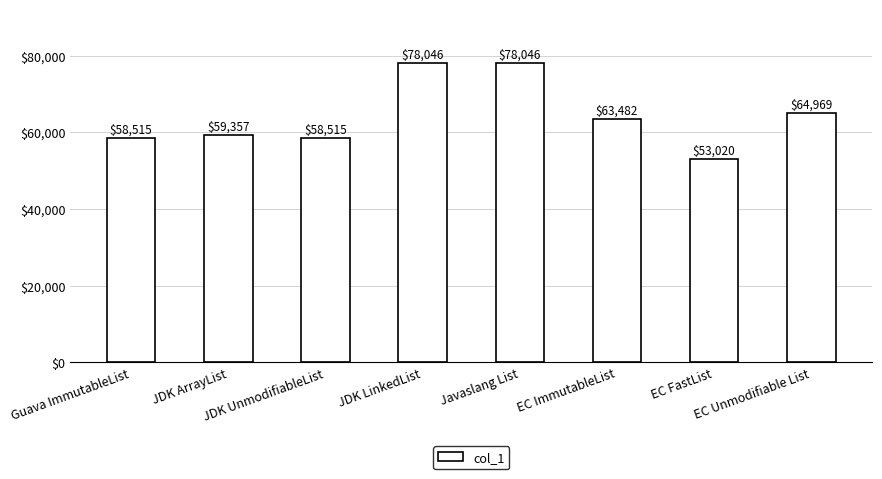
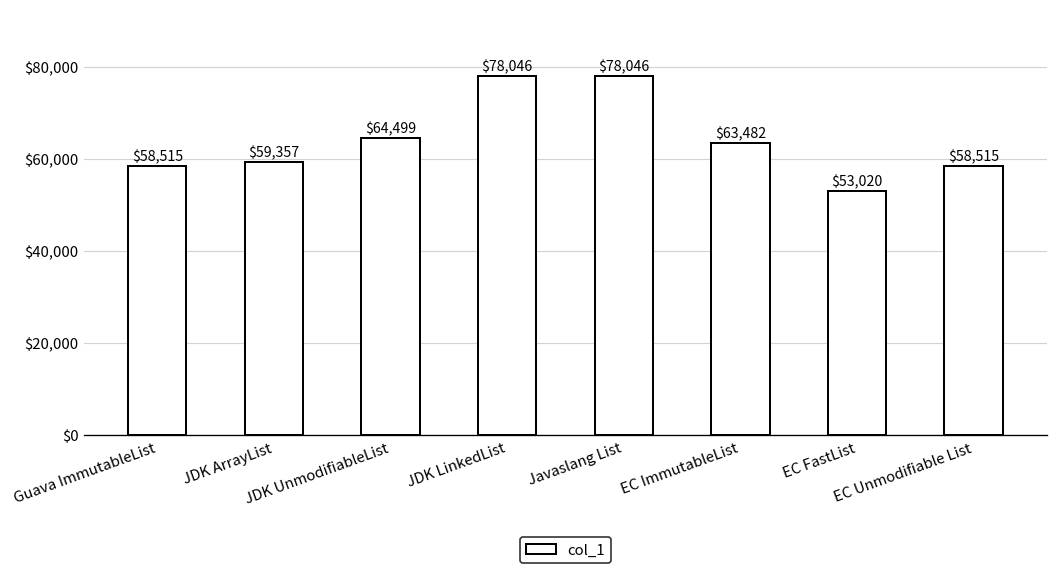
JDK UnmodifiableList: $58,515 -> $64,499
EC Unmodifiable List: $64,969 -> $58,515
